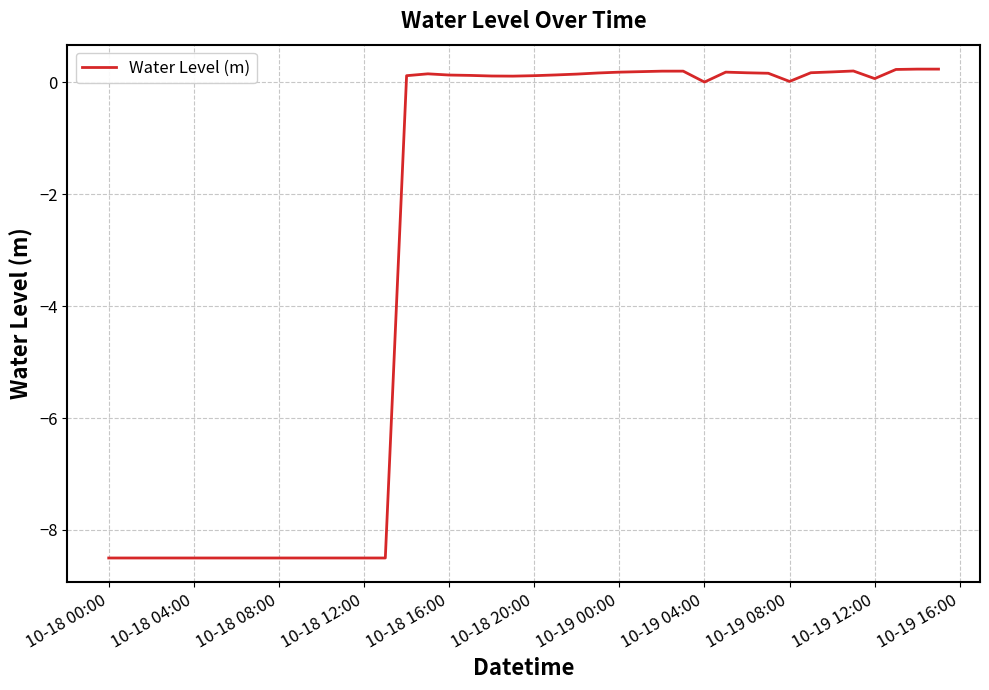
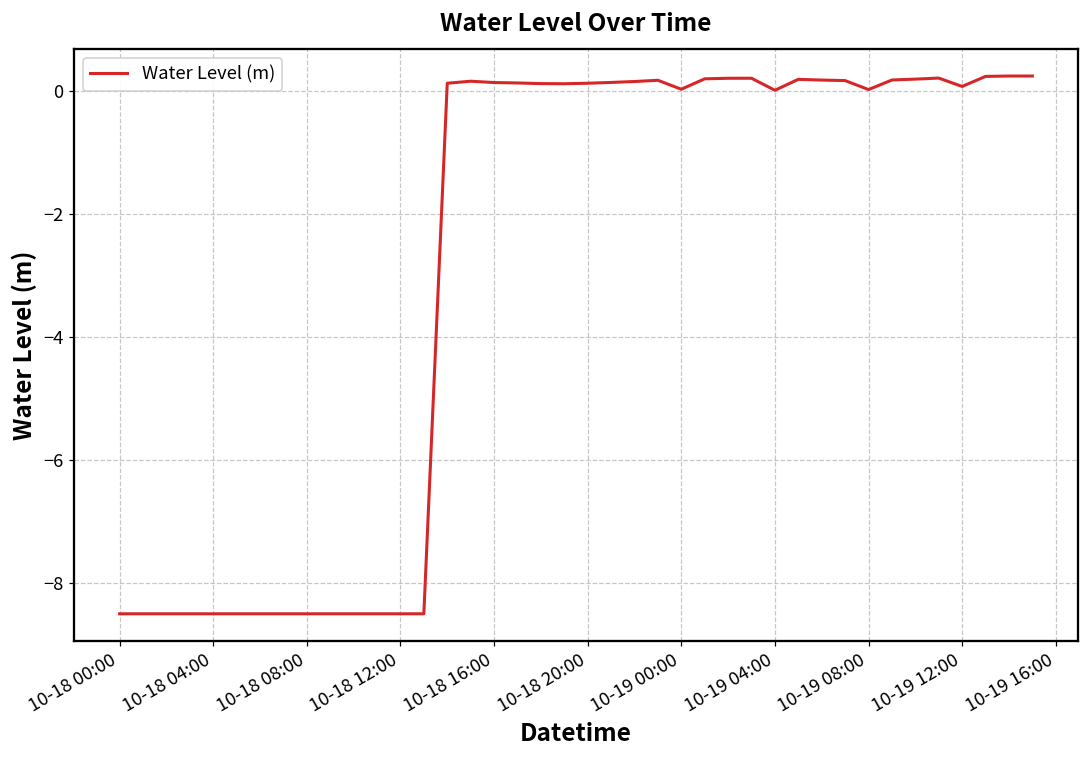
10-19 00:00: 0.2 -> 0.0
